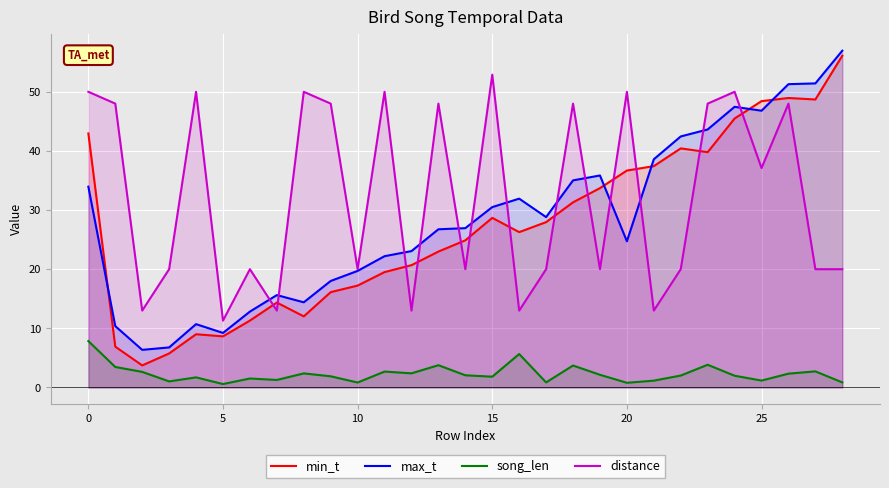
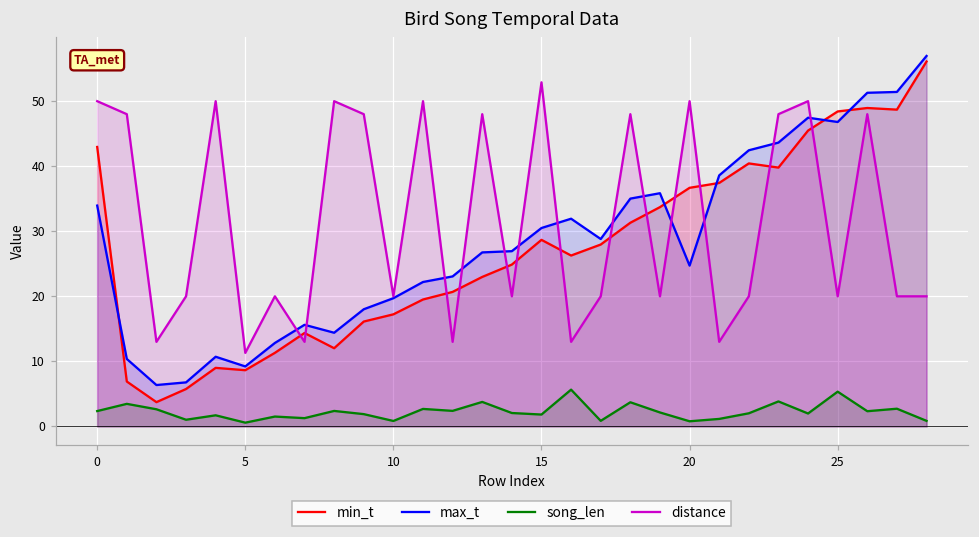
song_len, 0: 8 -> 2
song_len, 25: 1 -> 5
distance, 25: 37 -> 20
